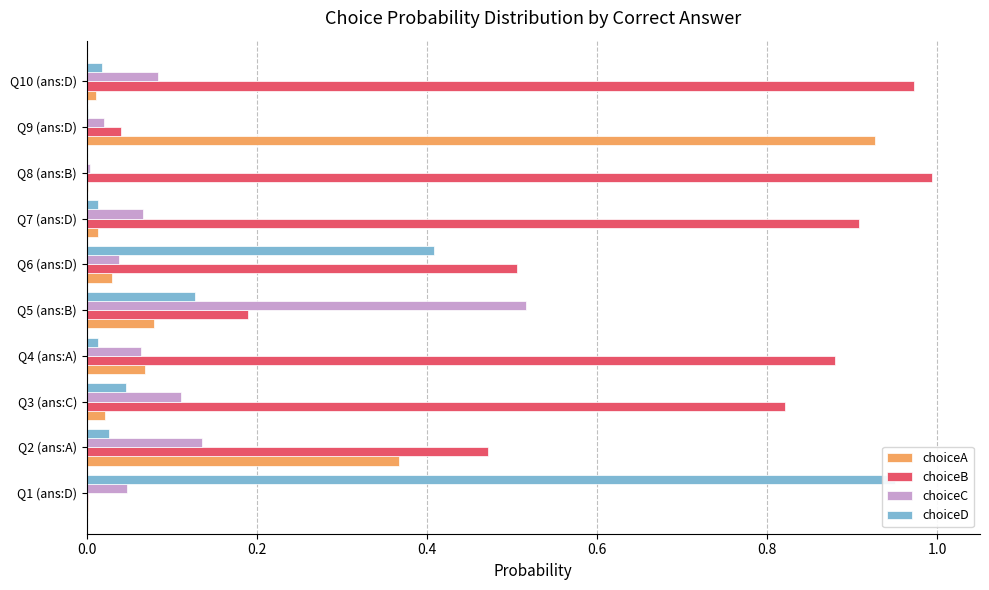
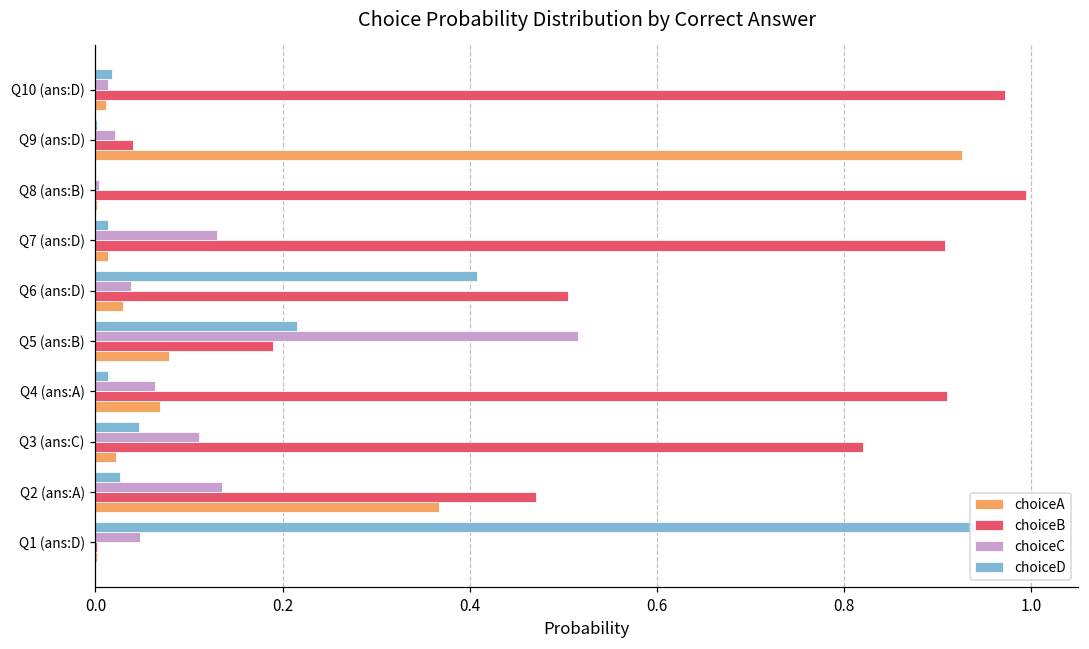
choiceC, Q10 (ans:D): 0.08 -> 0.01
choiceC, Q7 (ans:D): 0.07 -> 0.13
choiceD, Q5 (ans:B): 0.13 -> 0.22
choiceB, Q4 (ans:A): 0.88 -> 0.91
